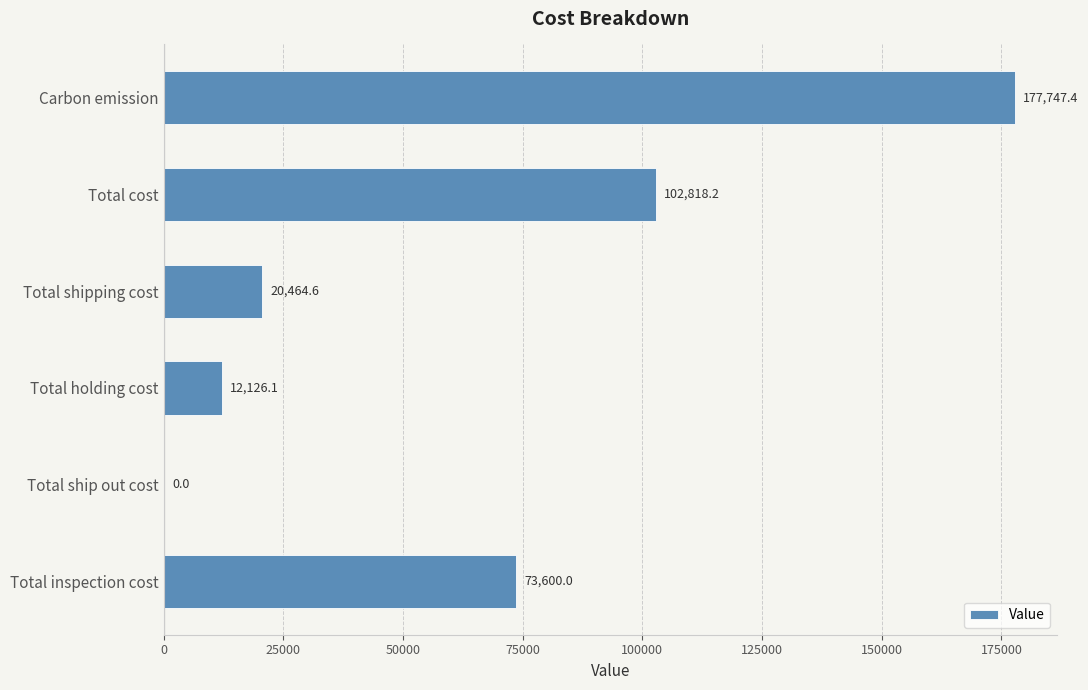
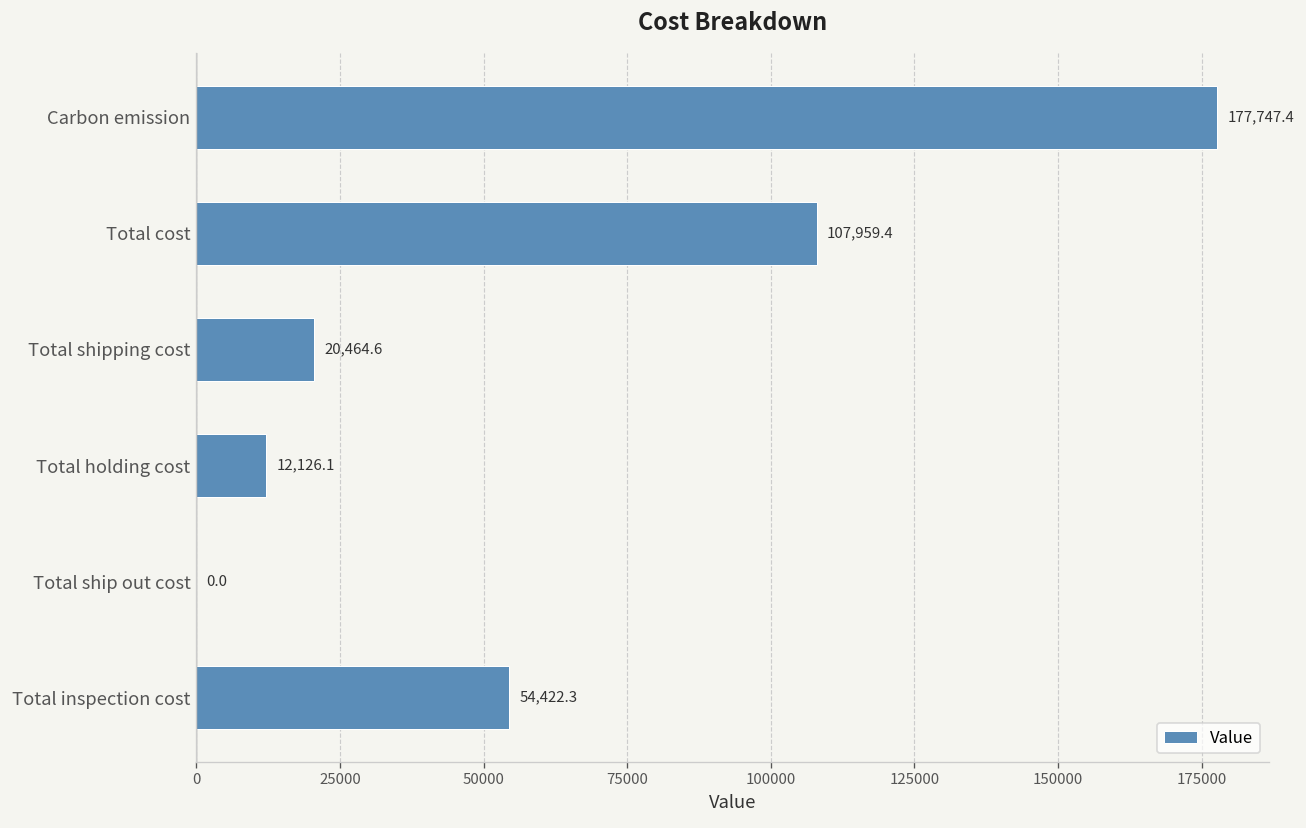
Total cost: 102,818.2 -> 107,959.4
Total inspection cost: 73,600.0 -> 54,422.3
